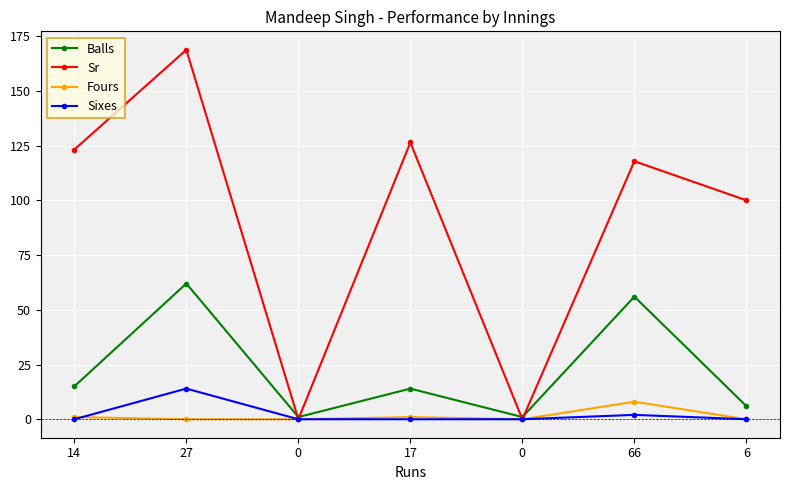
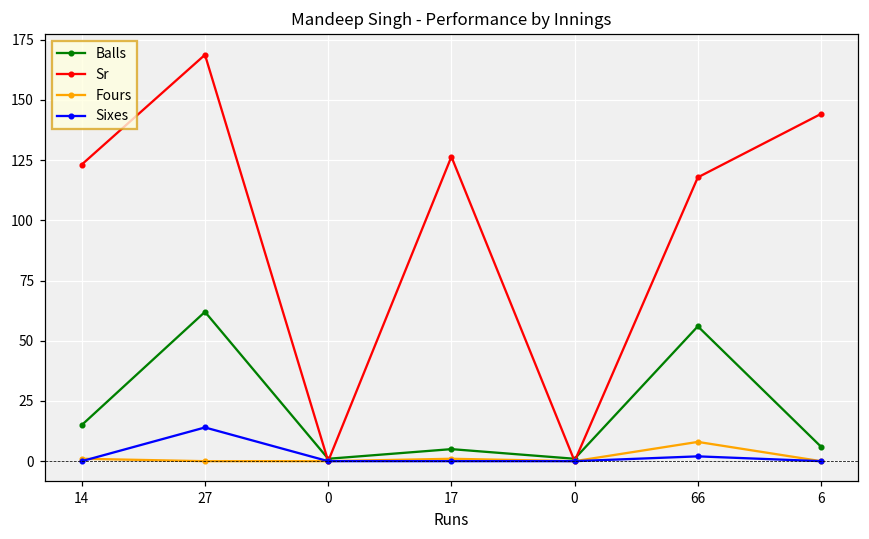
Balls, 17: 14 -> 5
Sr, 6: 100 -> 144
